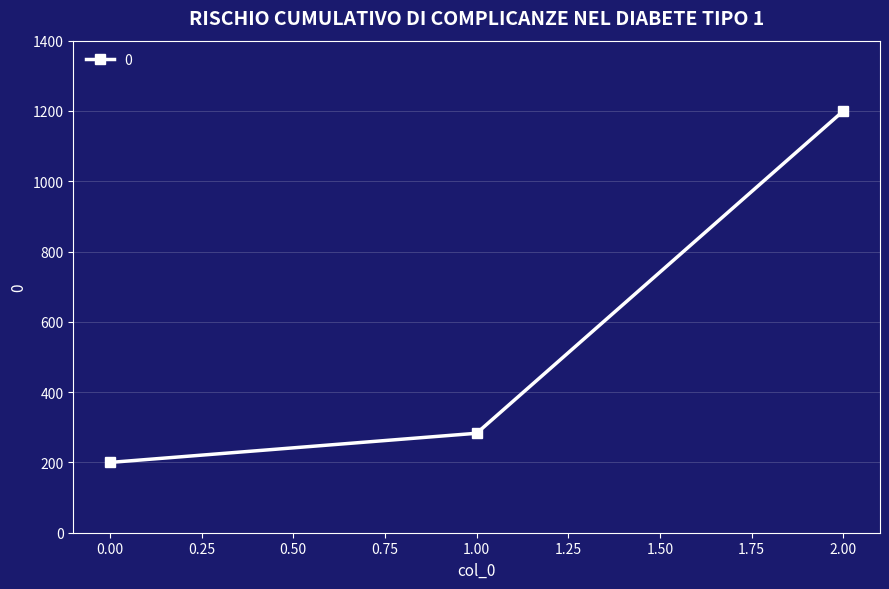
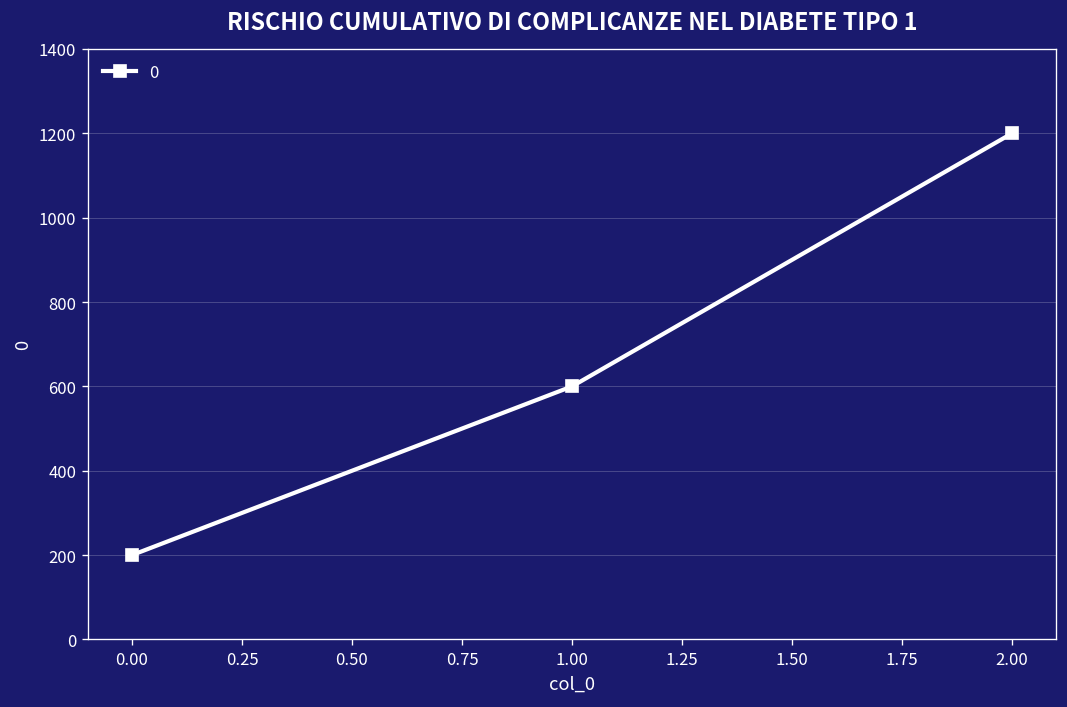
1.00: 280 -> 600
